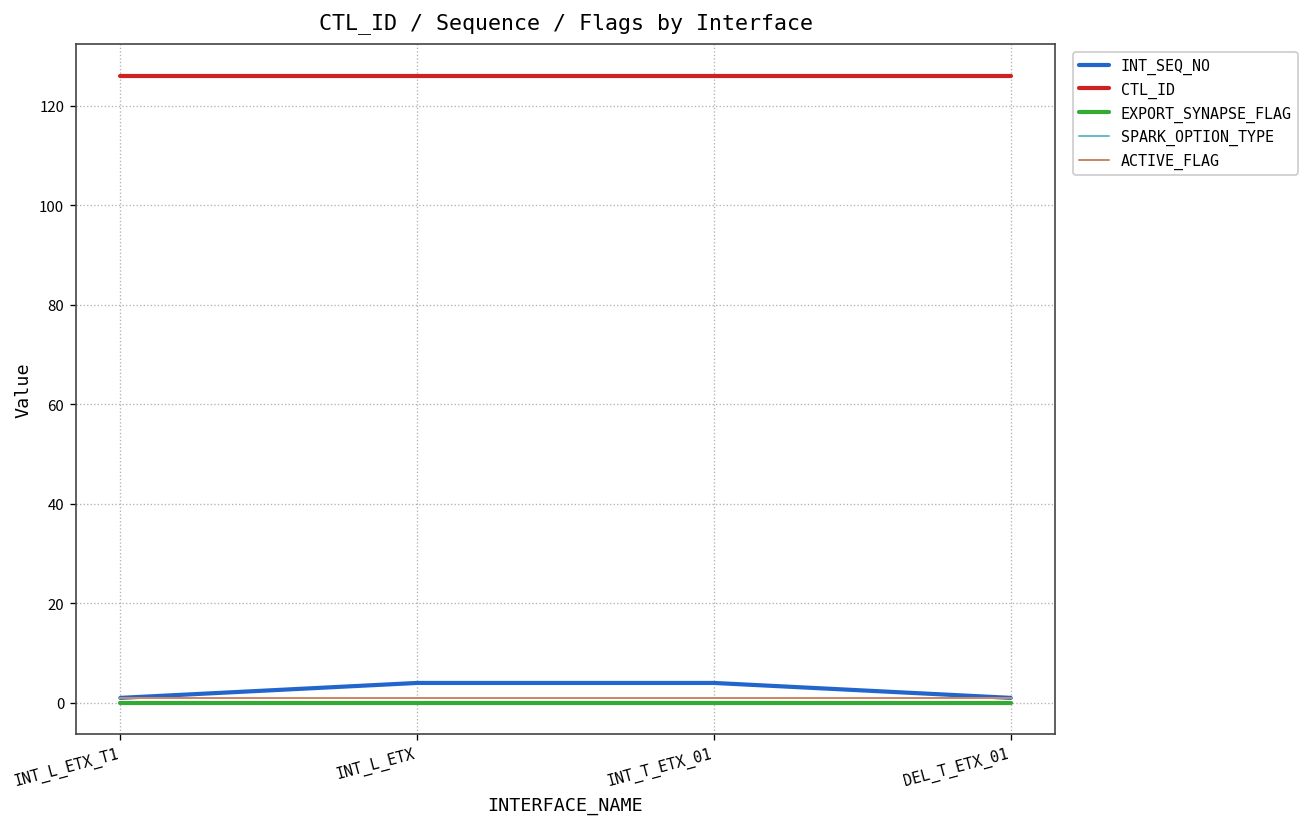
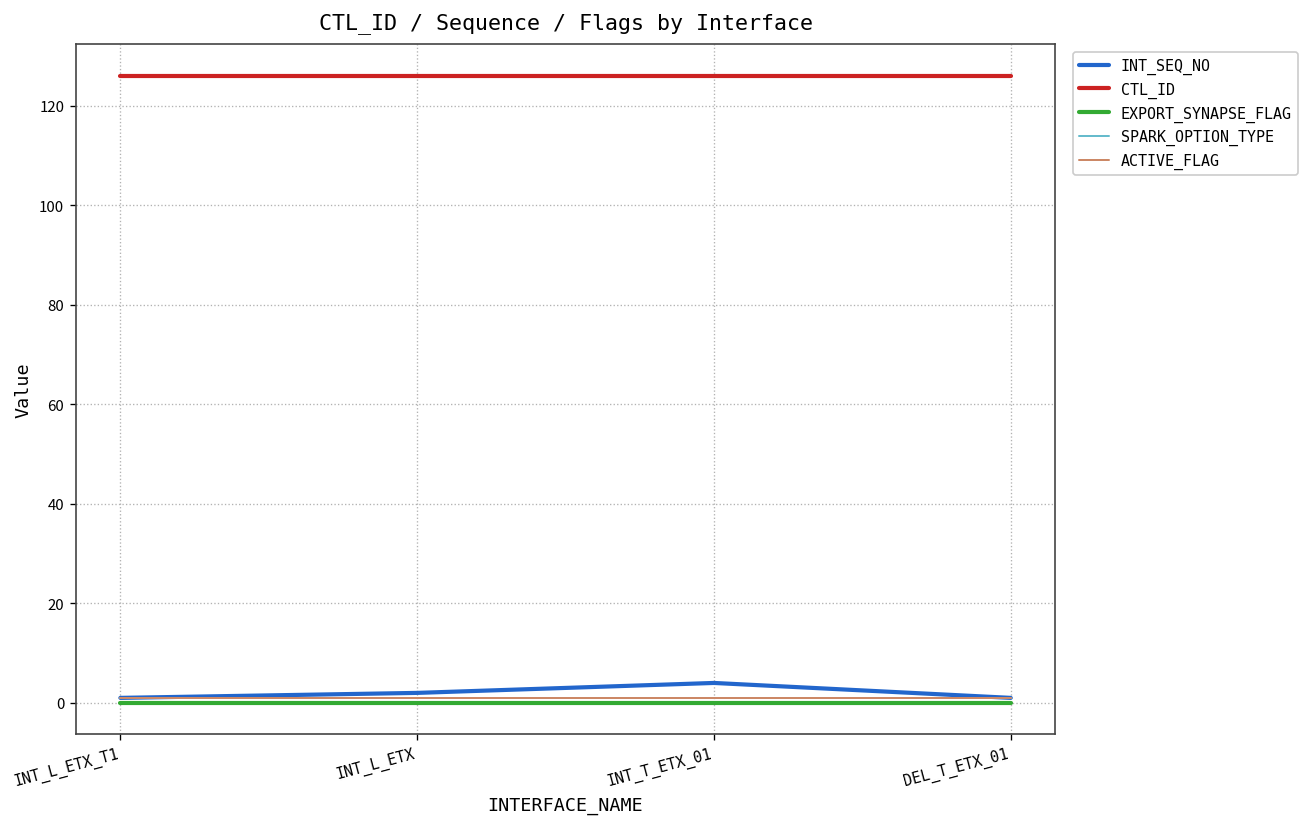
INT_SEQ_NO, INT_L_ETX: 4 -> 2
